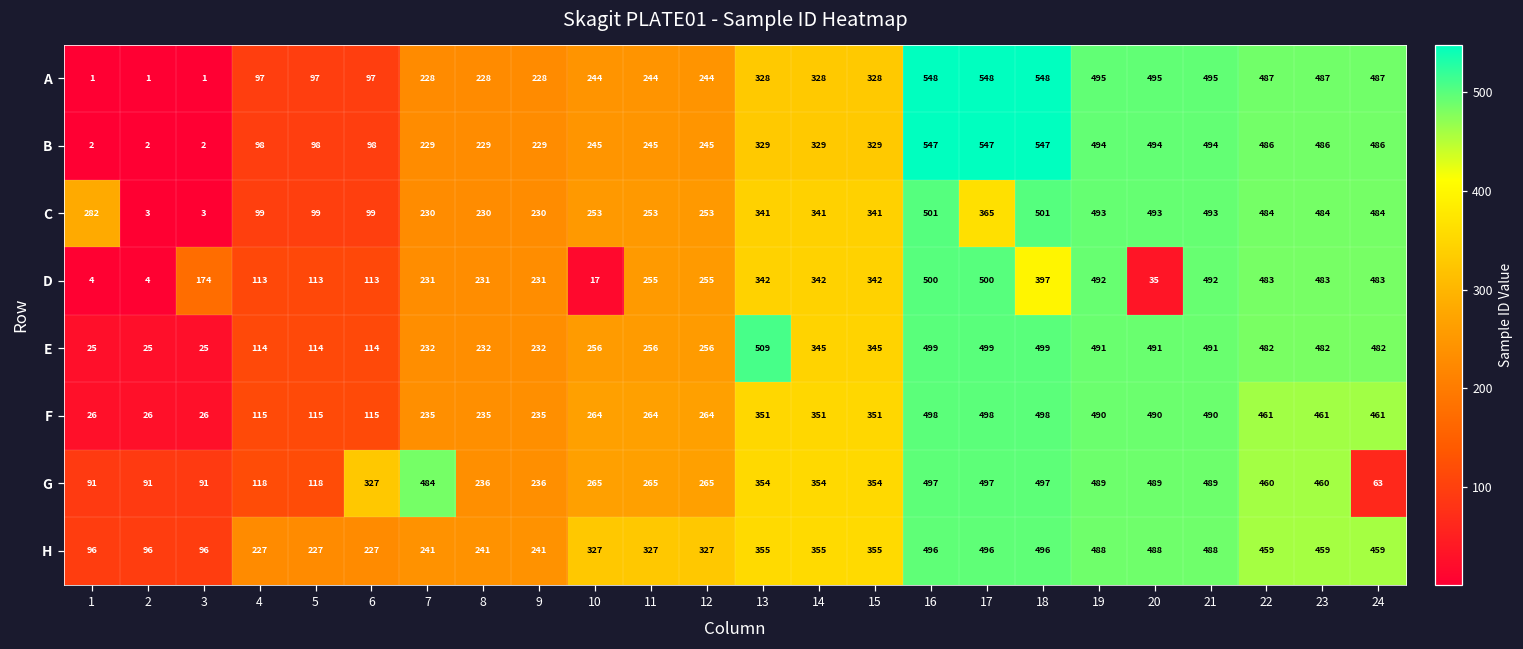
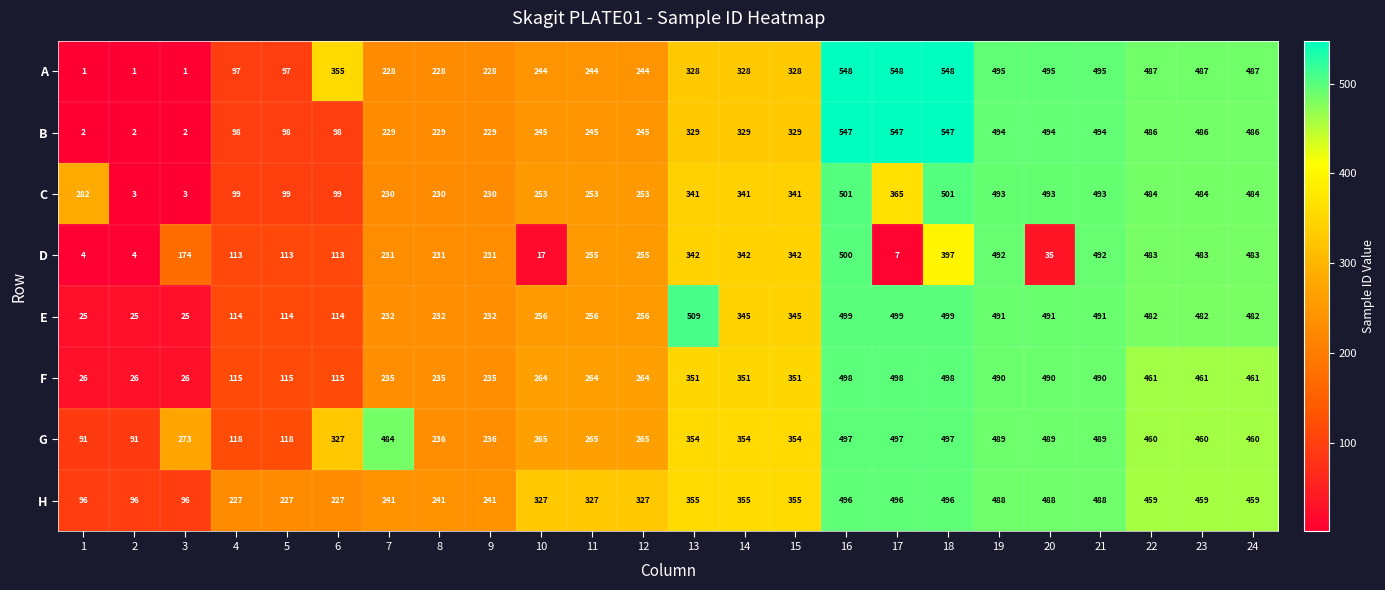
A, 6: 97 -> 355
D, 17: 500 -> 7
G, 3: 91 -> 273
G, 24: 63 -> 460
